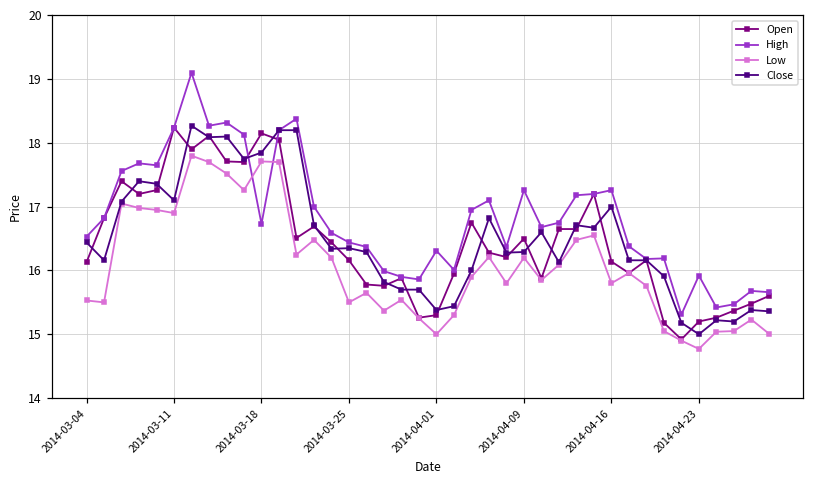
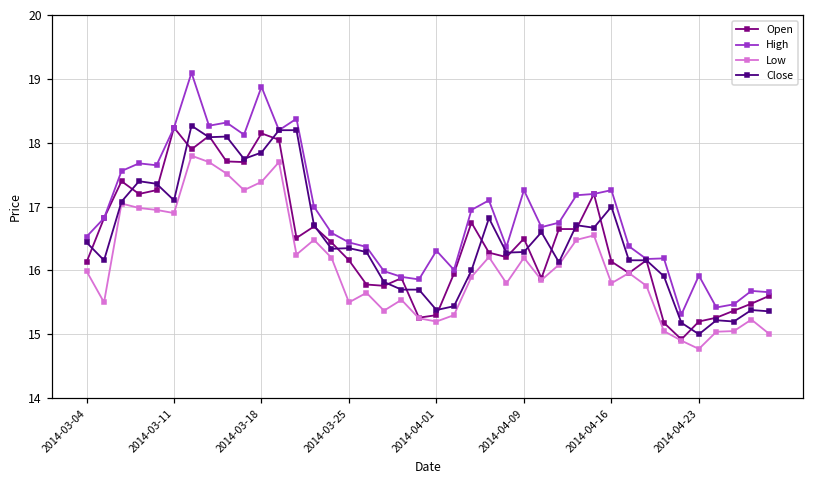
Low, 2014-03-04: 15.5 -> 16.0
High, 2014-03-18: 16.7 -> 18.9
Low, 2014-03-18: 17.7 -> 17.4
Low, 2014-04-01: 15.0 -> 15.2
